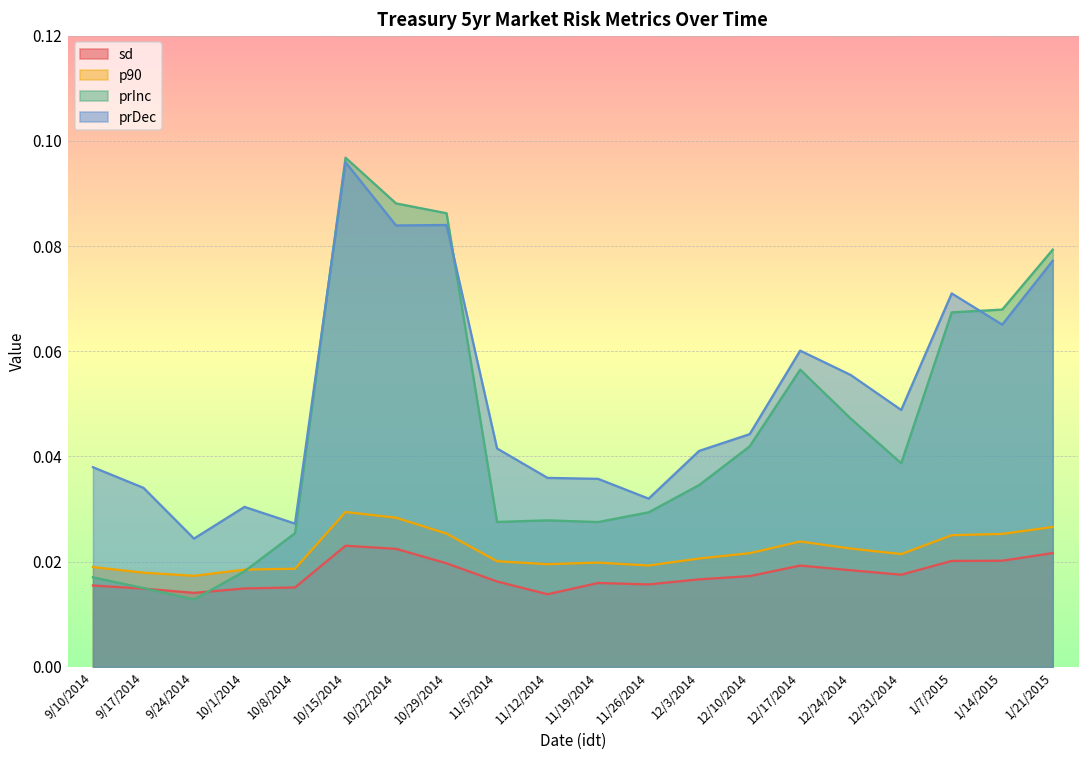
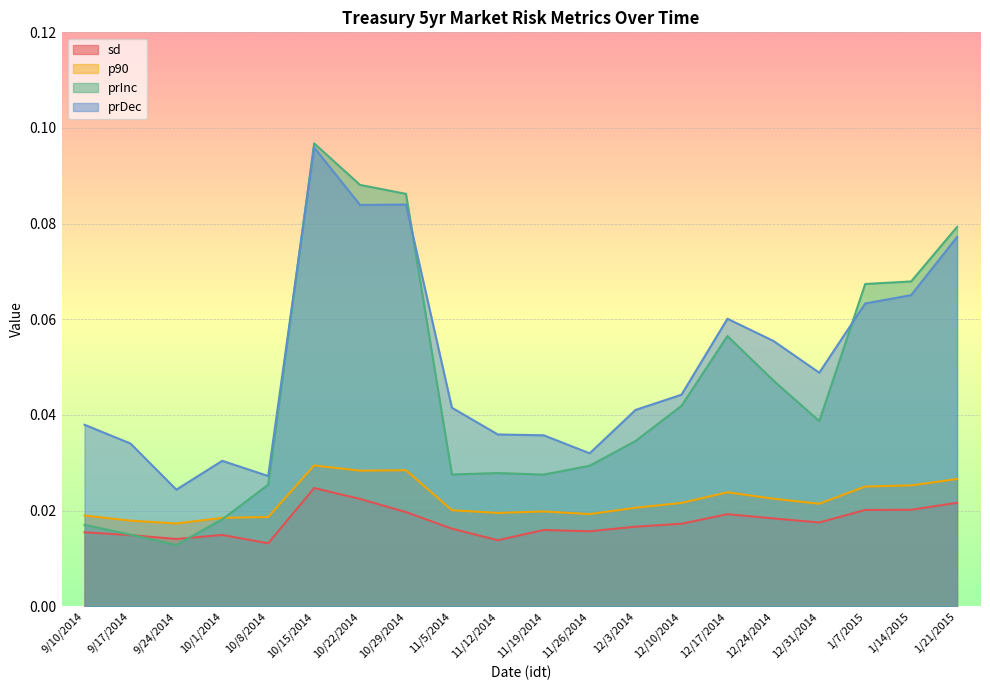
sd, 10/8/2014: 0.015 -> 0.013
sd, 10/15/2014: 0.023 -> 0.025
p90, 10/29/2014: 0.025 -> 0.028
prDec, 1/7/2015: 0.071 -> 0.063
